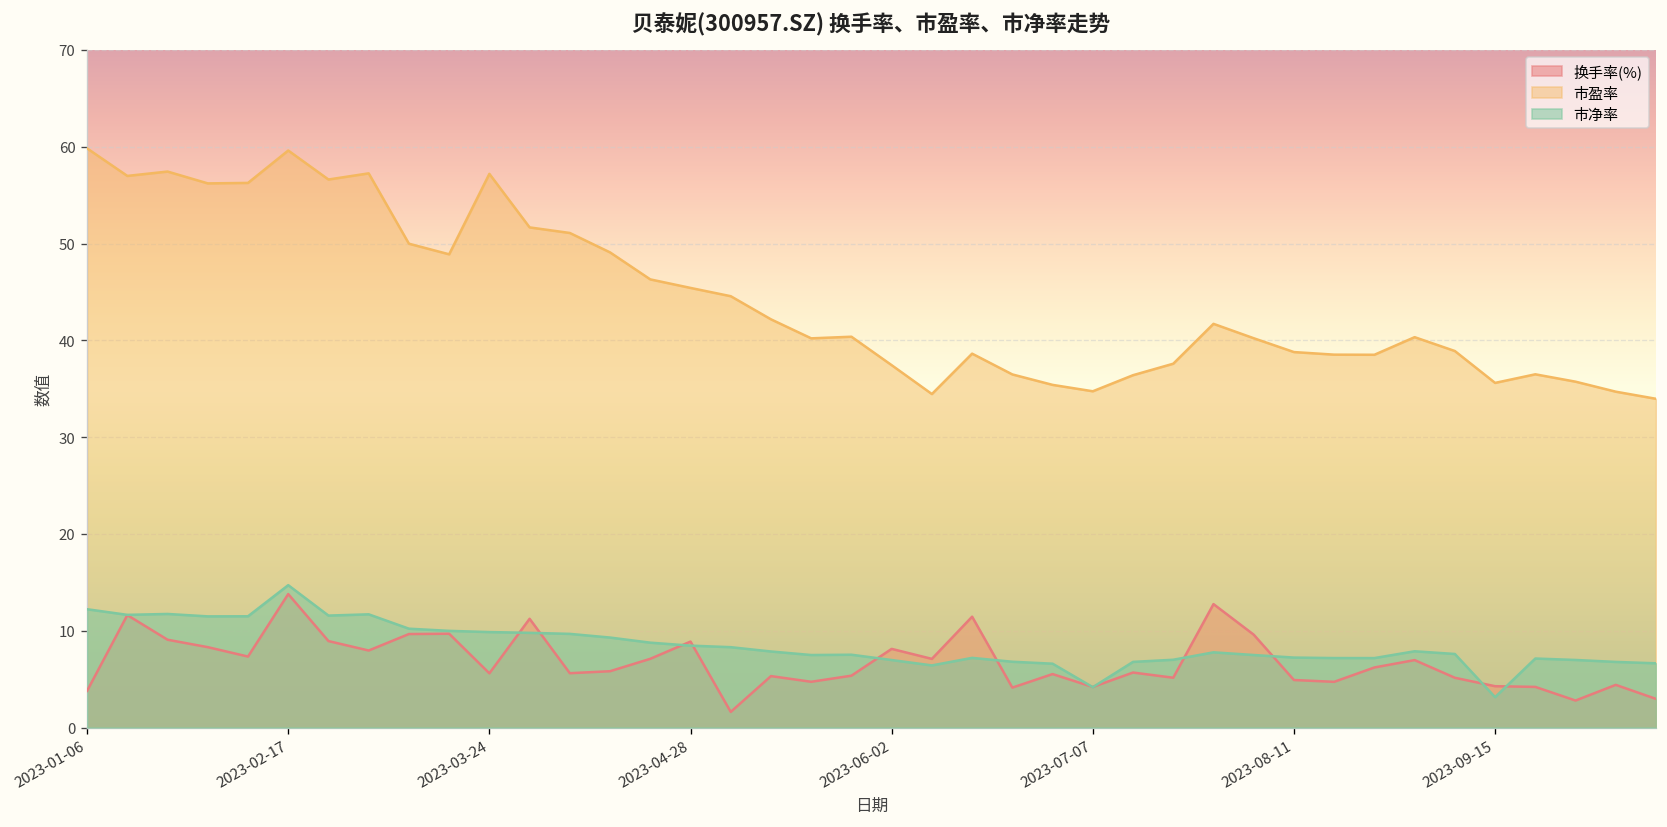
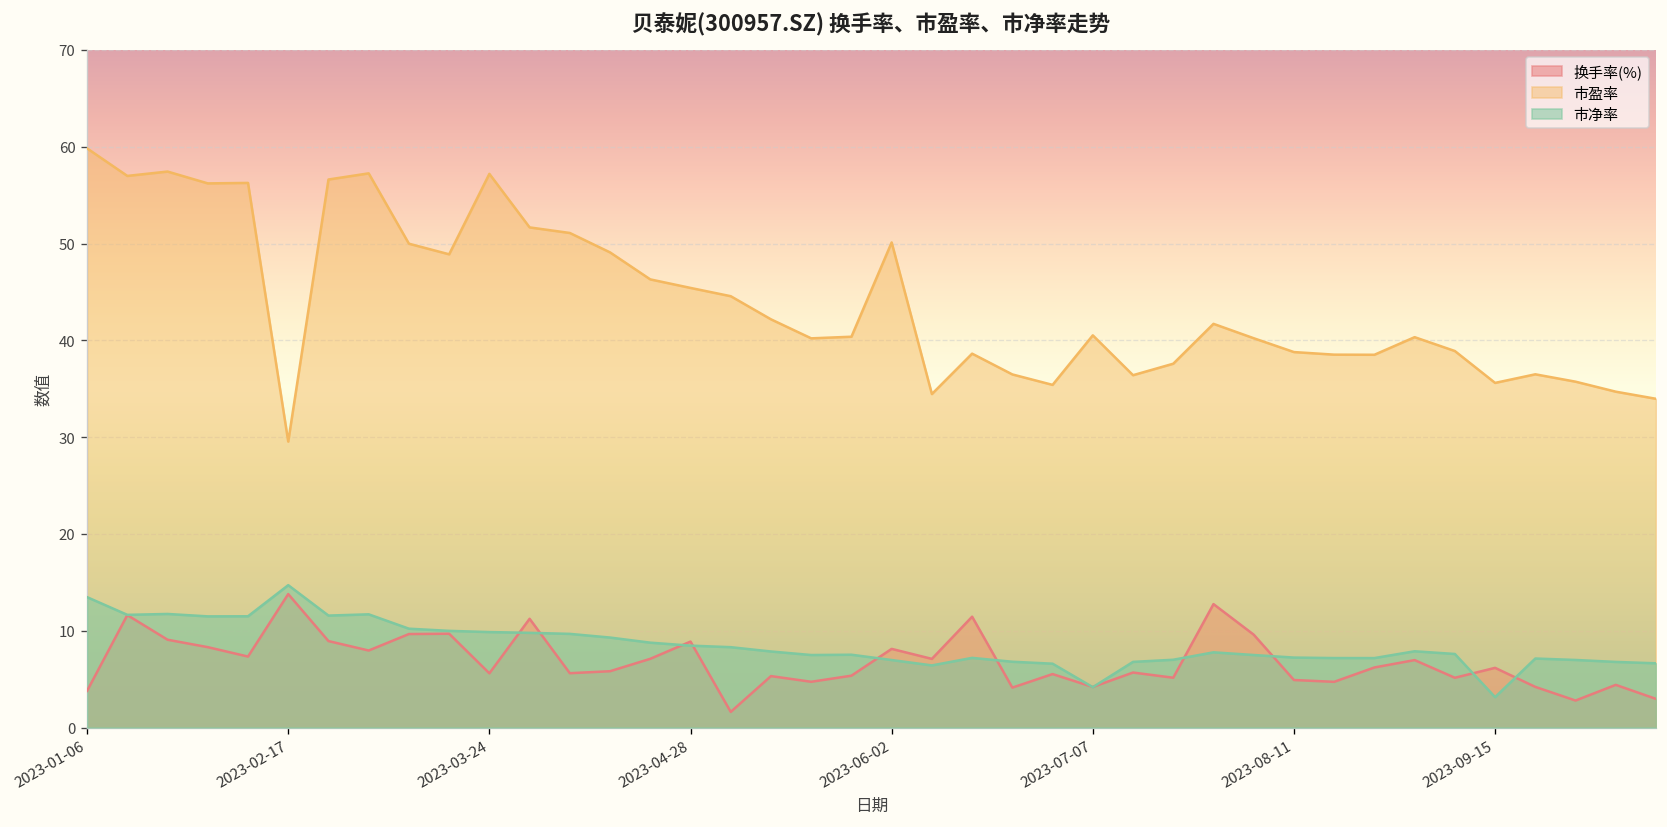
市净率, 2023-01-06: 12 -> 13
市盈率, 2023-02-17: 60 -> 30
市盈率, 2023-06-02: 37 -> 50
市盈率, 2023-07-07: 35 -> 41
换手率(%), 2023-09-15: 4 -> 6
